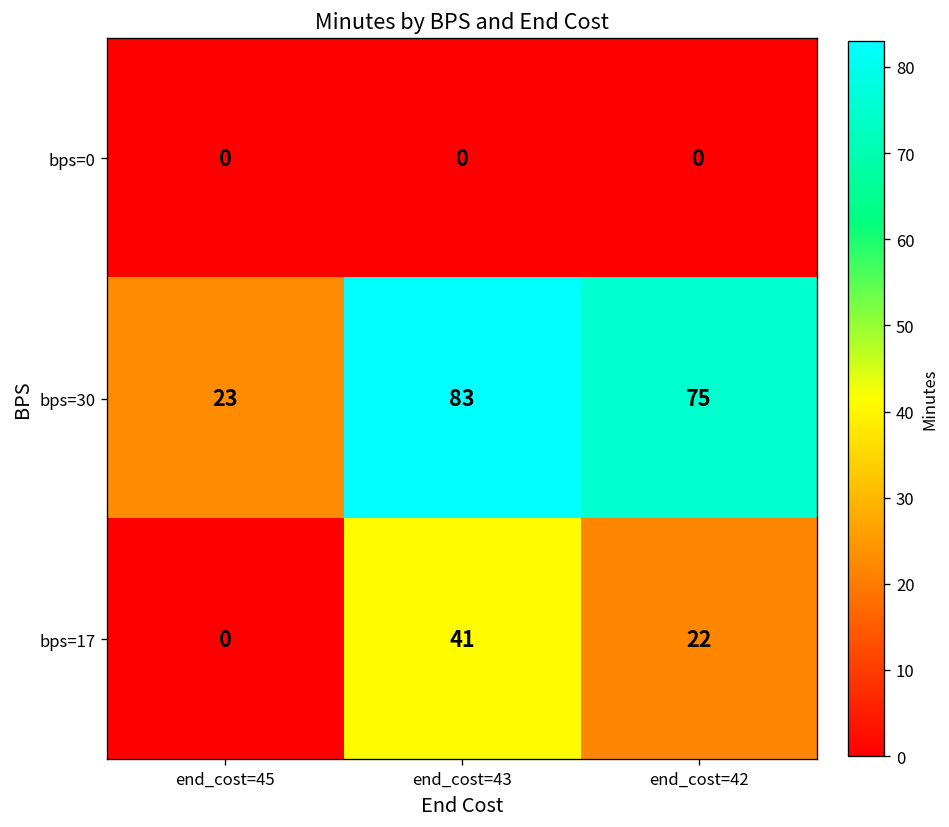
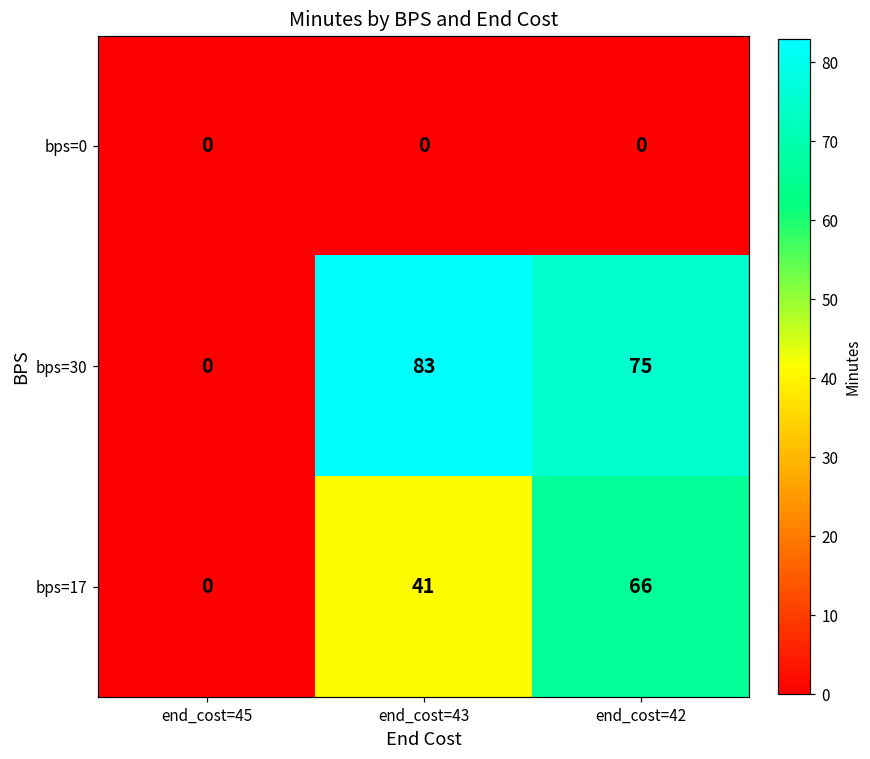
bps=30, end_cost=45: 23 -> 0
bps=17, end_cost=42: 22 -> 66
